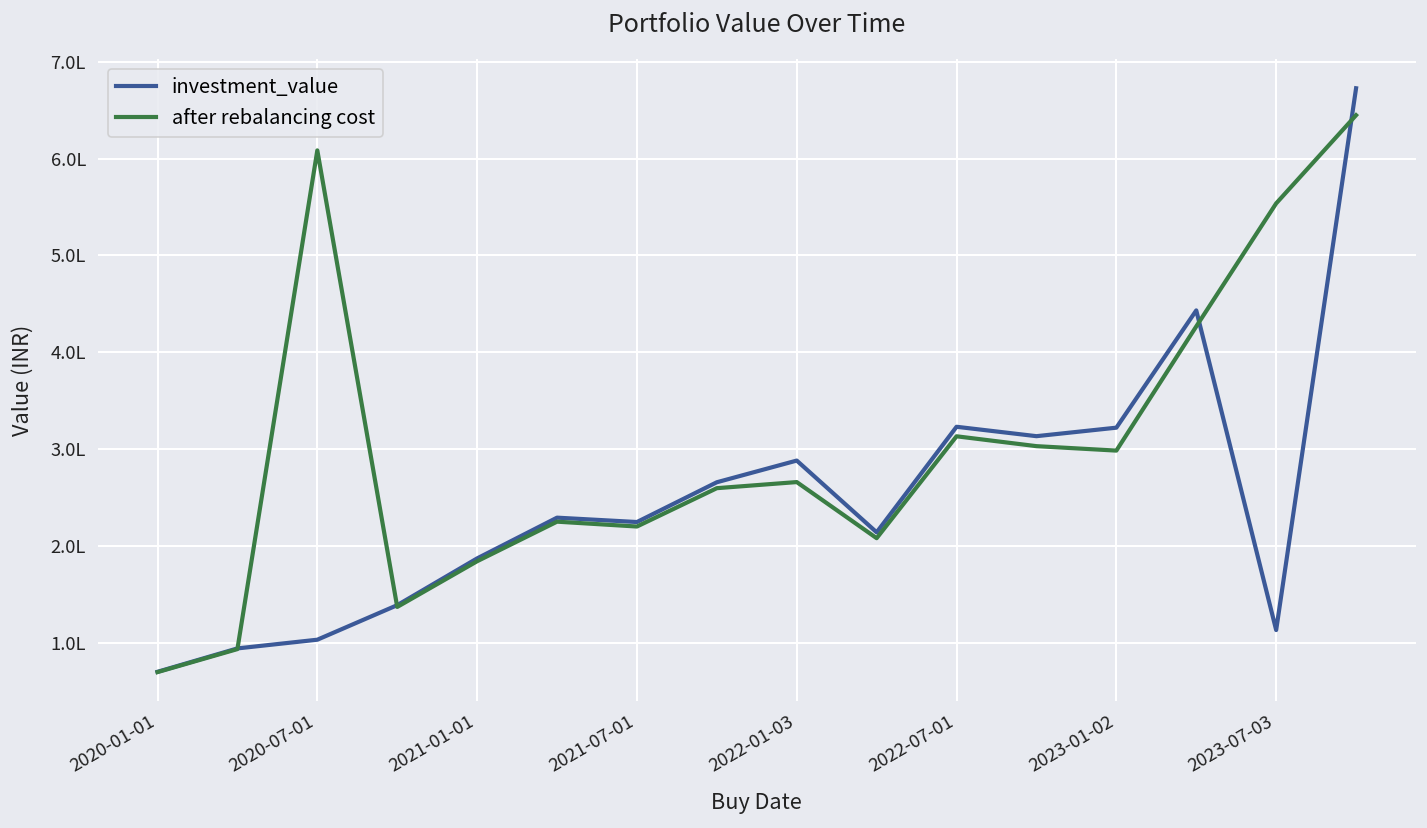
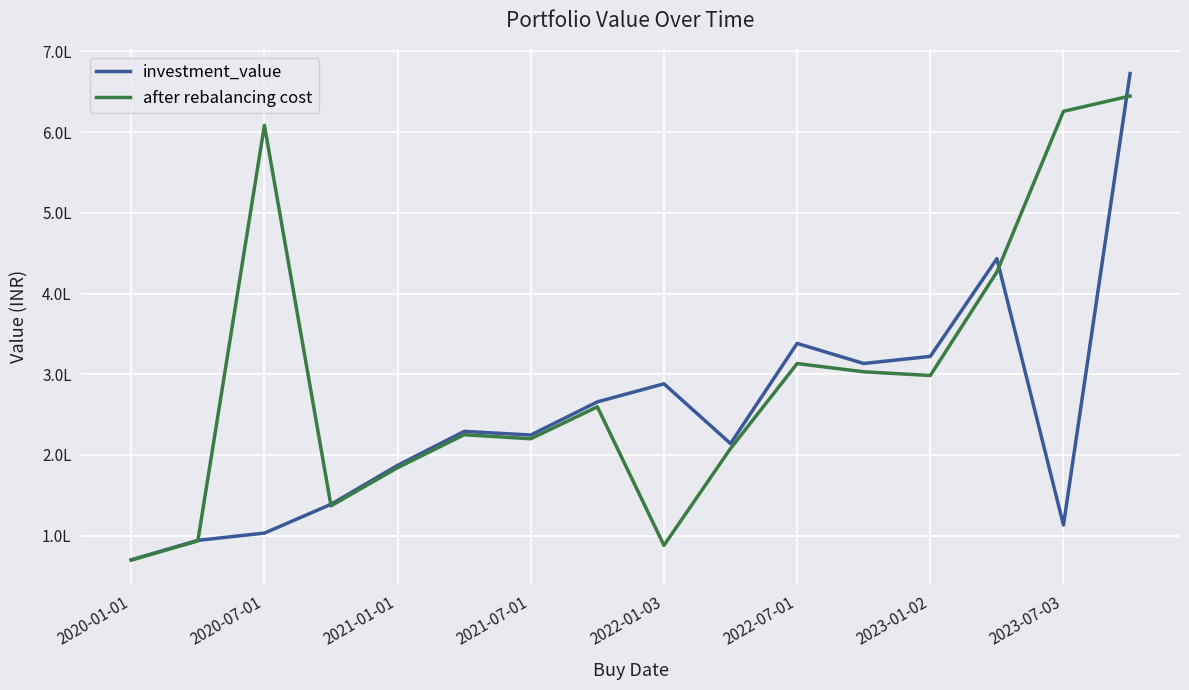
after rebalancing cost, 2022-01-03: 2.7L -> 0.9L
investment_value, 2022-07-01: 3.2L -> 3.4L
after rebalancing cost, 2023-07-03: 5.5L -> 6.3L
